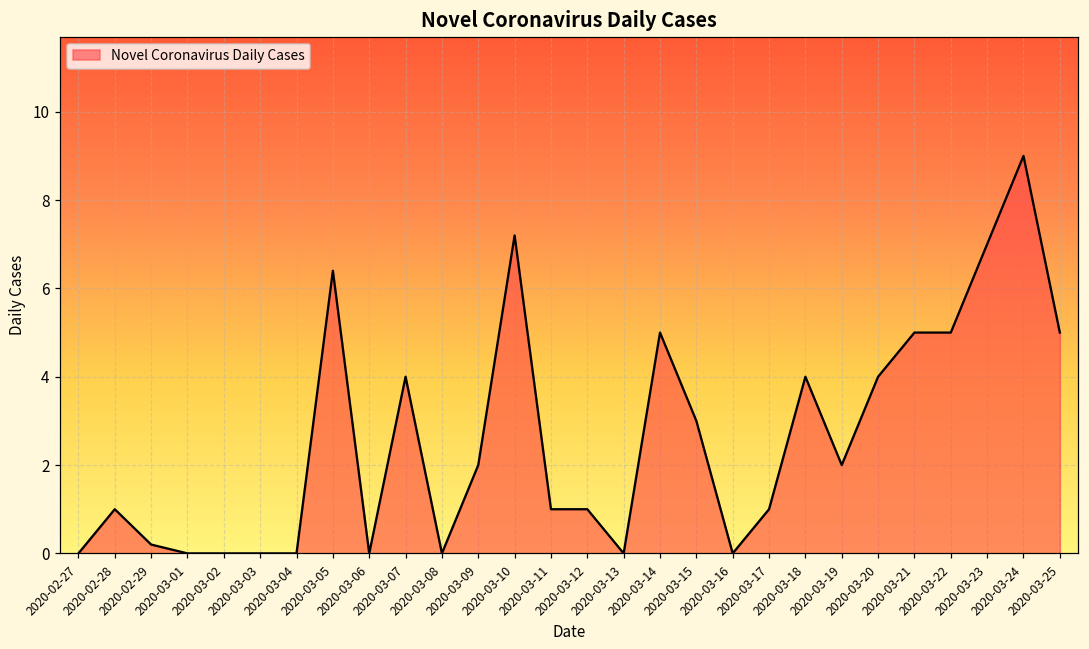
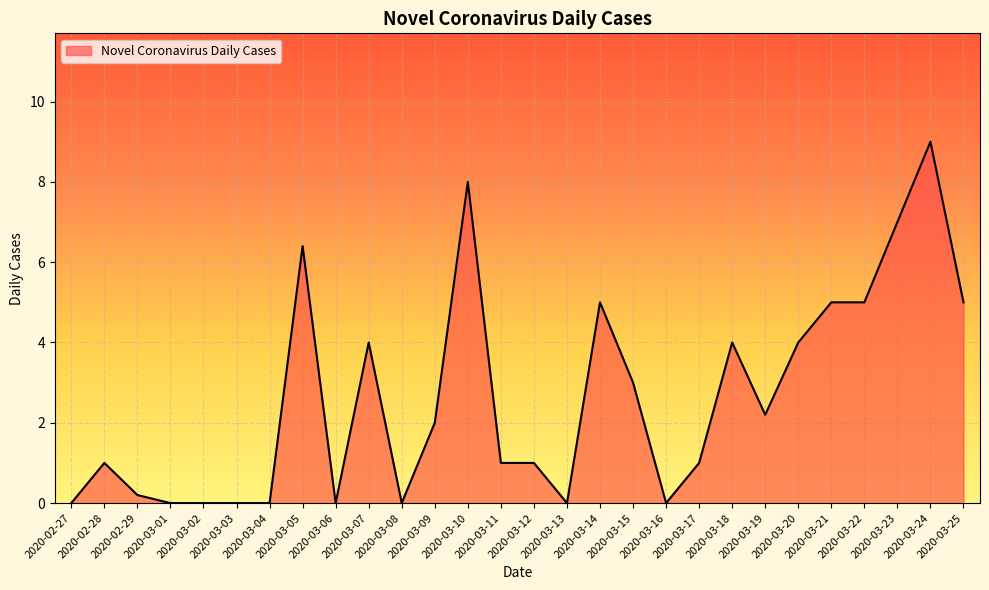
2020-03-10: 7.2 -> 8.0
2020-03-19: 2.0 -> 2.2
